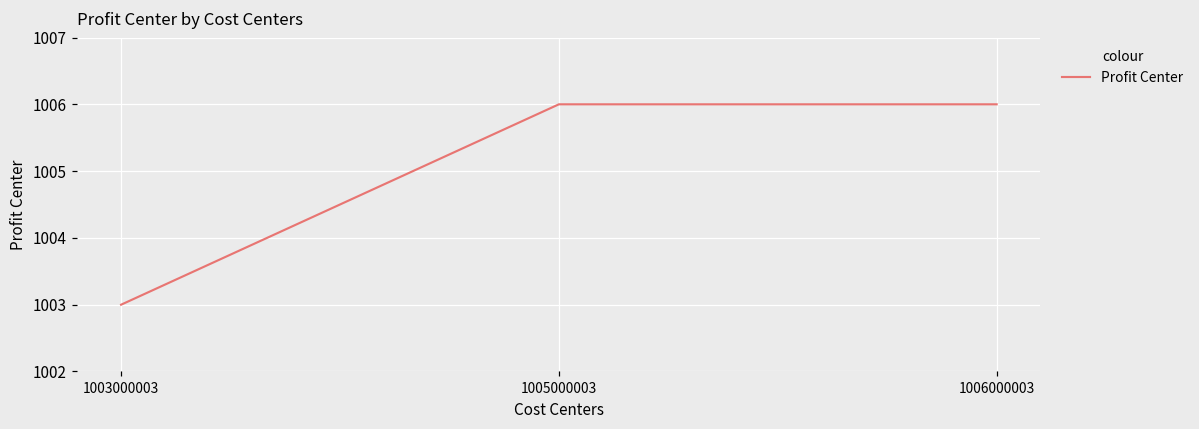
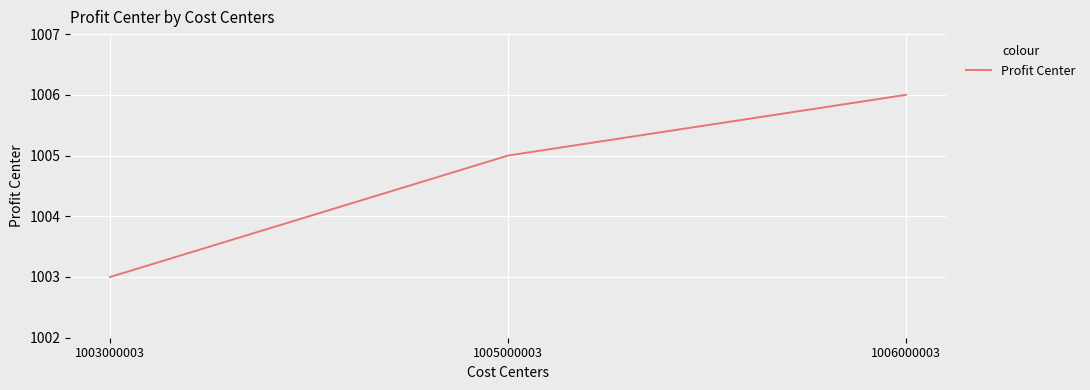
1005000003: 1006 -> 1005
